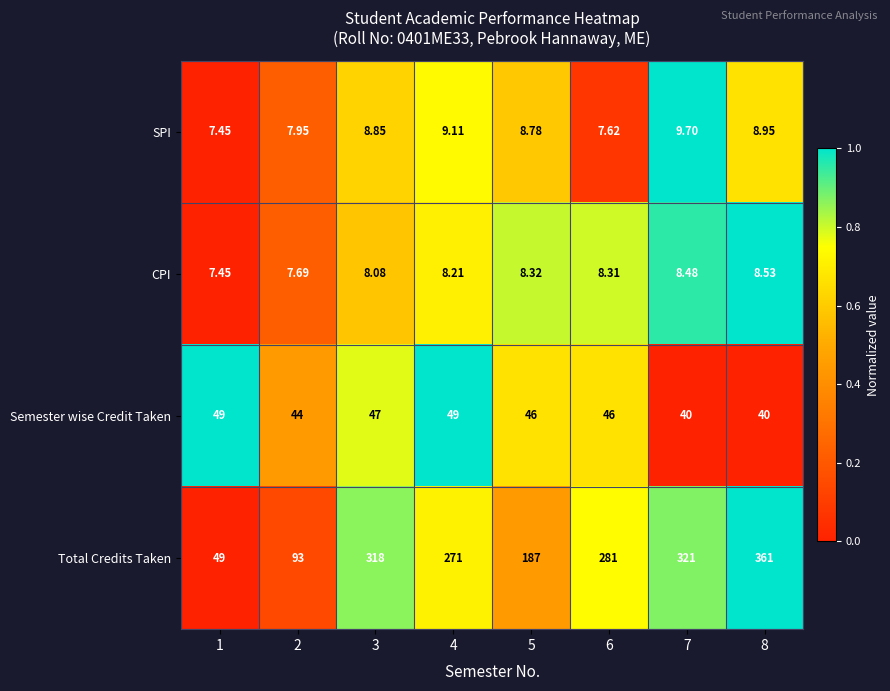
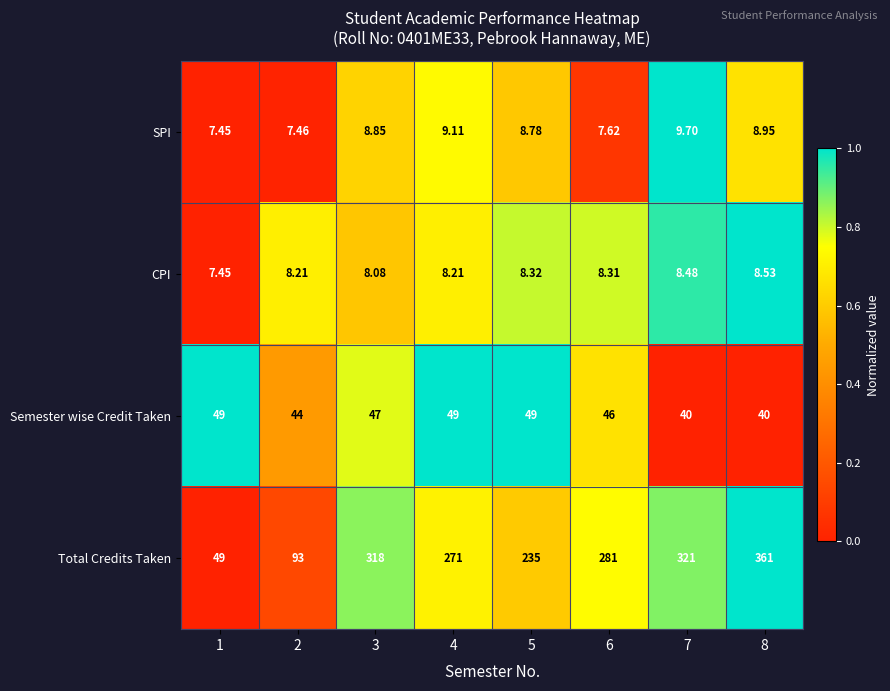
SPI, 2: 7.95 -> 7.46
CPI, 2: 7.69 -> 8.21
Semester wise Credit Taken, 5: 46 -> 49
Total Credits Taken, 5: 187 -> 235
